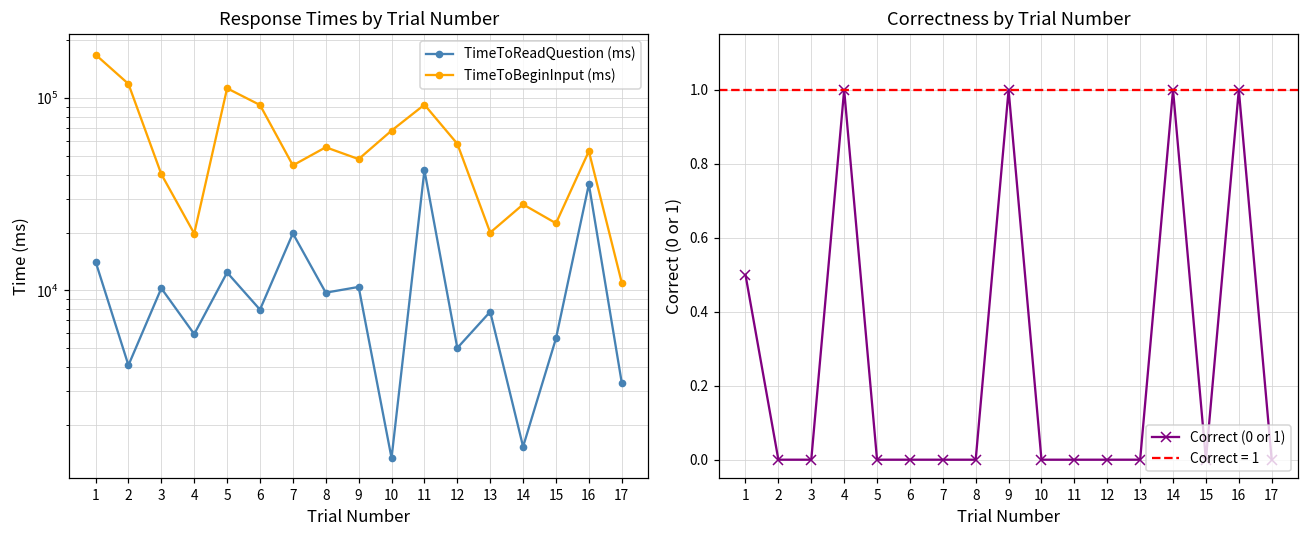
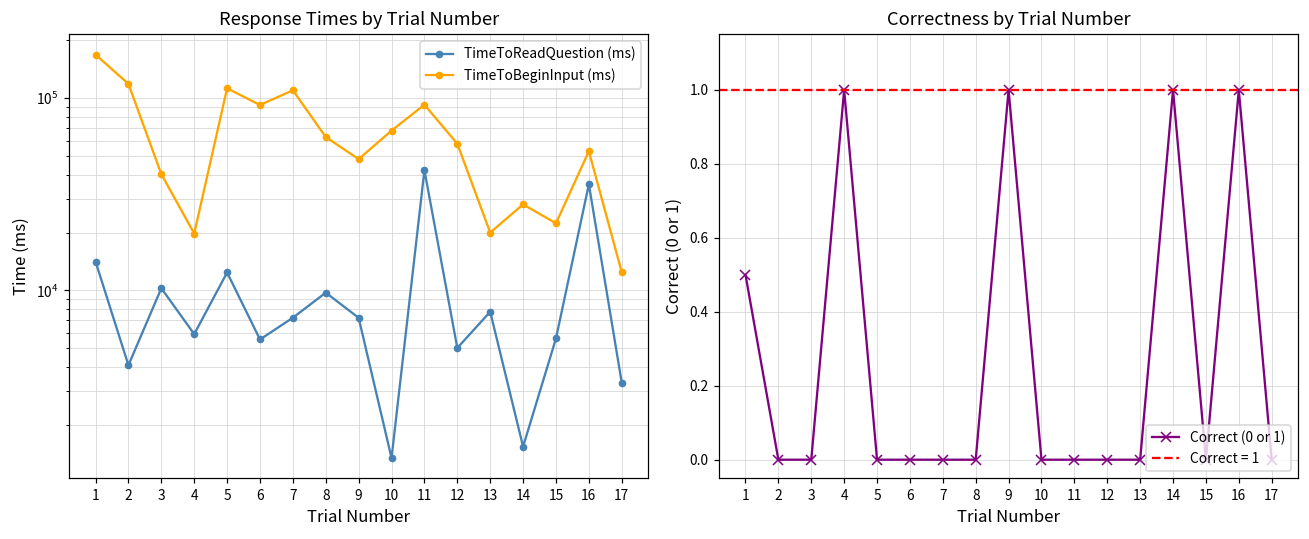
Response Times by Trial Number, TimeToReadQuestion (ms), 6: 8000 -> 5600
Response Times by Trial Number, TimeToReadQuestion (ms), 7: 20000 -> 7200
Response Times by Trial Number, TimeToBeginInput (ms), 7: 45000 -> 110000
Response Times by Trial Number, TimeToBeginInput (ms), 8: 56000 -> 63000
Response Times by Trial Number, TimeToReadQuestion (ms), 9: 10000 -> 7200
Response Times by Trial Number, TimeToBeginInput (ms), 17: 11000 -> 12000
